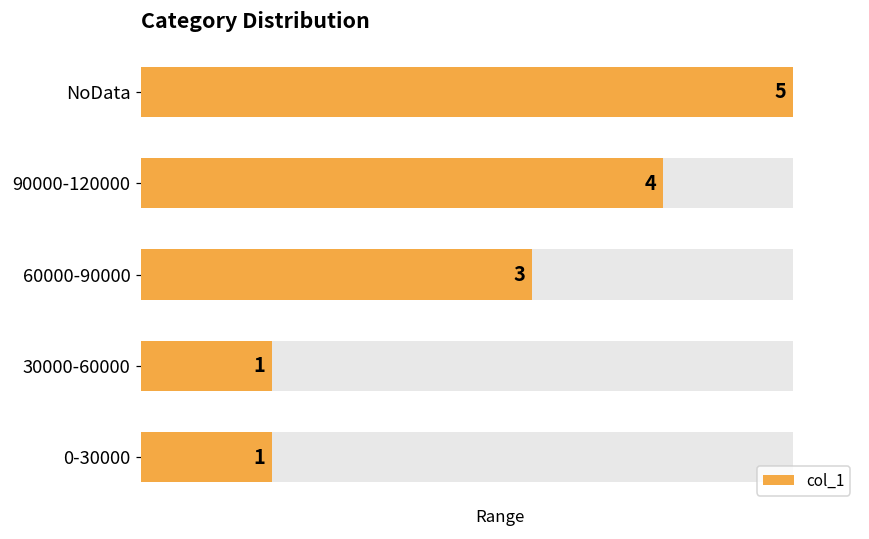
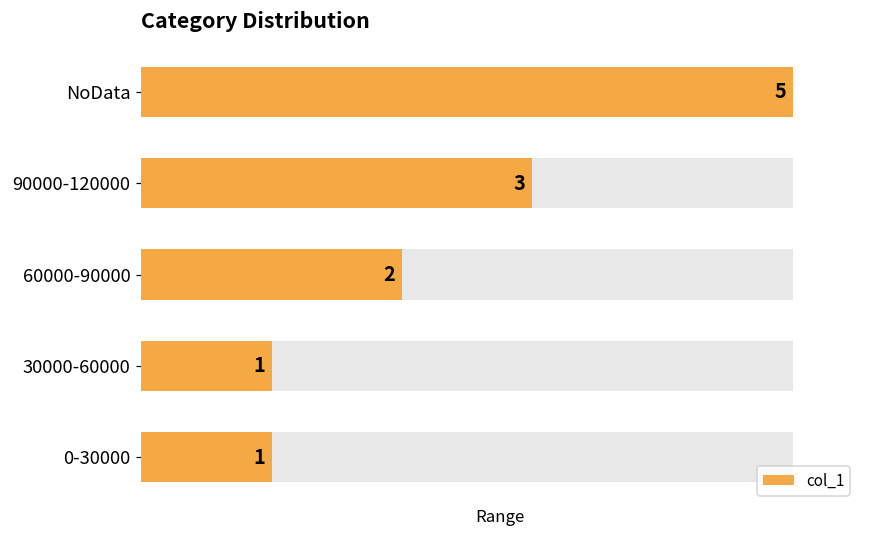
col_1, 90000-120000: 4 -> 3
col_1, 60000-90000: 3 -> 2
